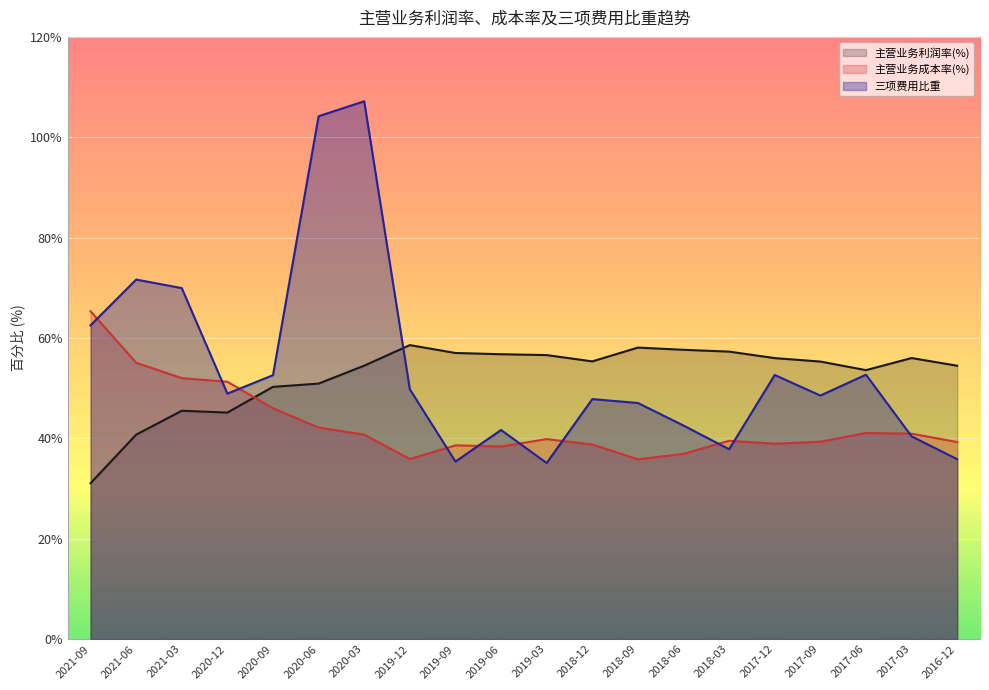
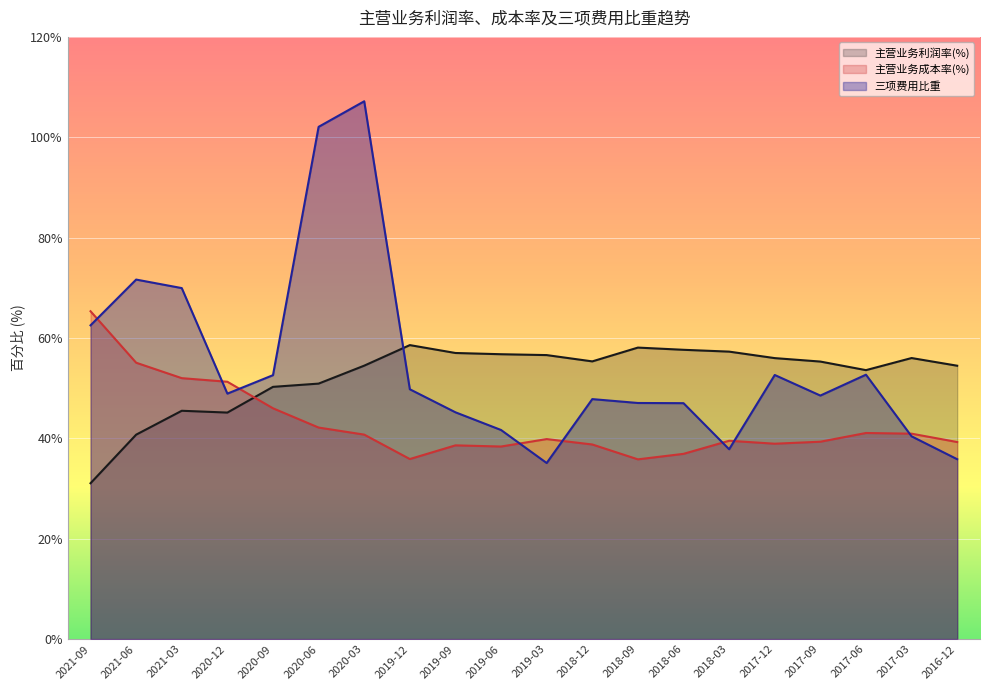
三项费用比重, 2020-06: 104% -> 102%
三项费用比重, 2019-09: 35% -> 45%
三项费用比重, 2018-06: 43% -> 47%
